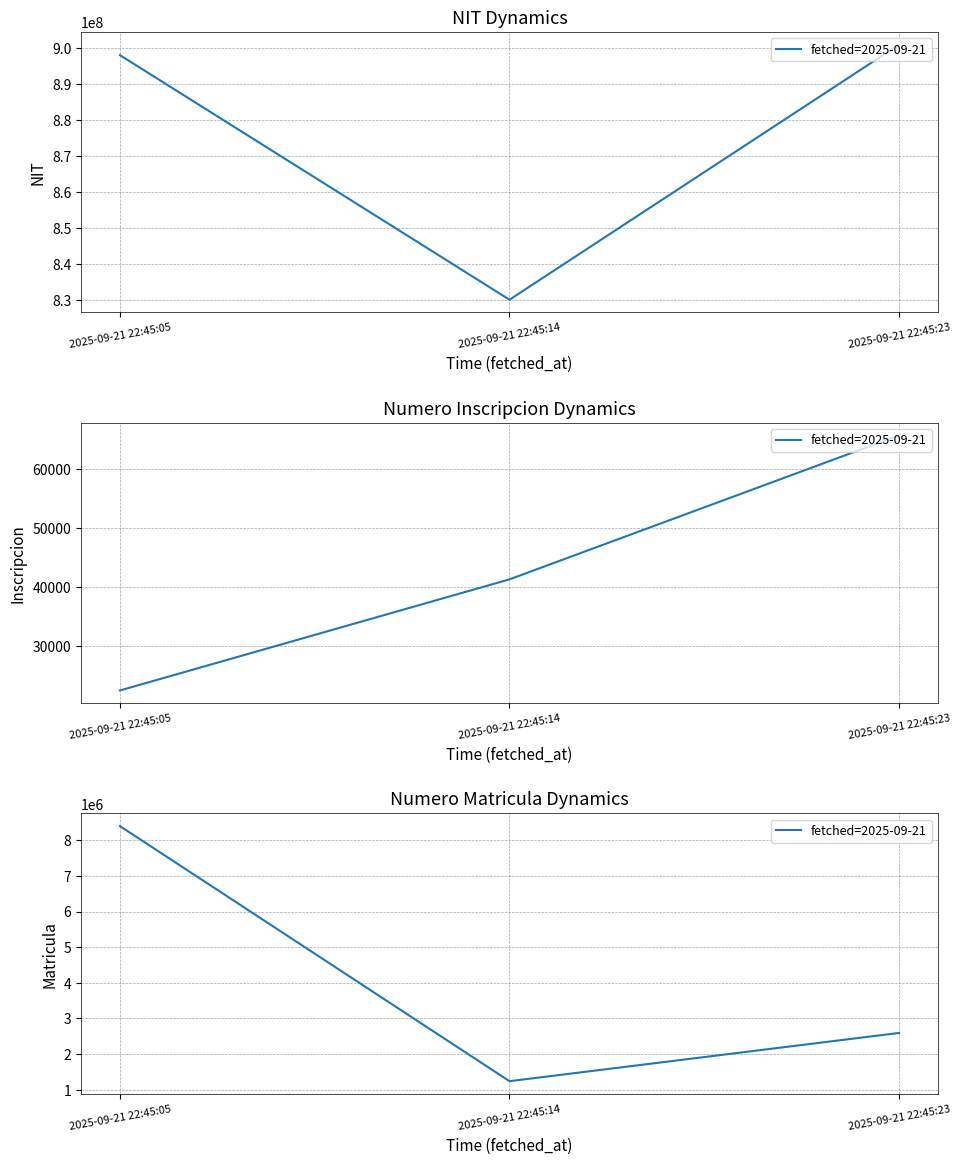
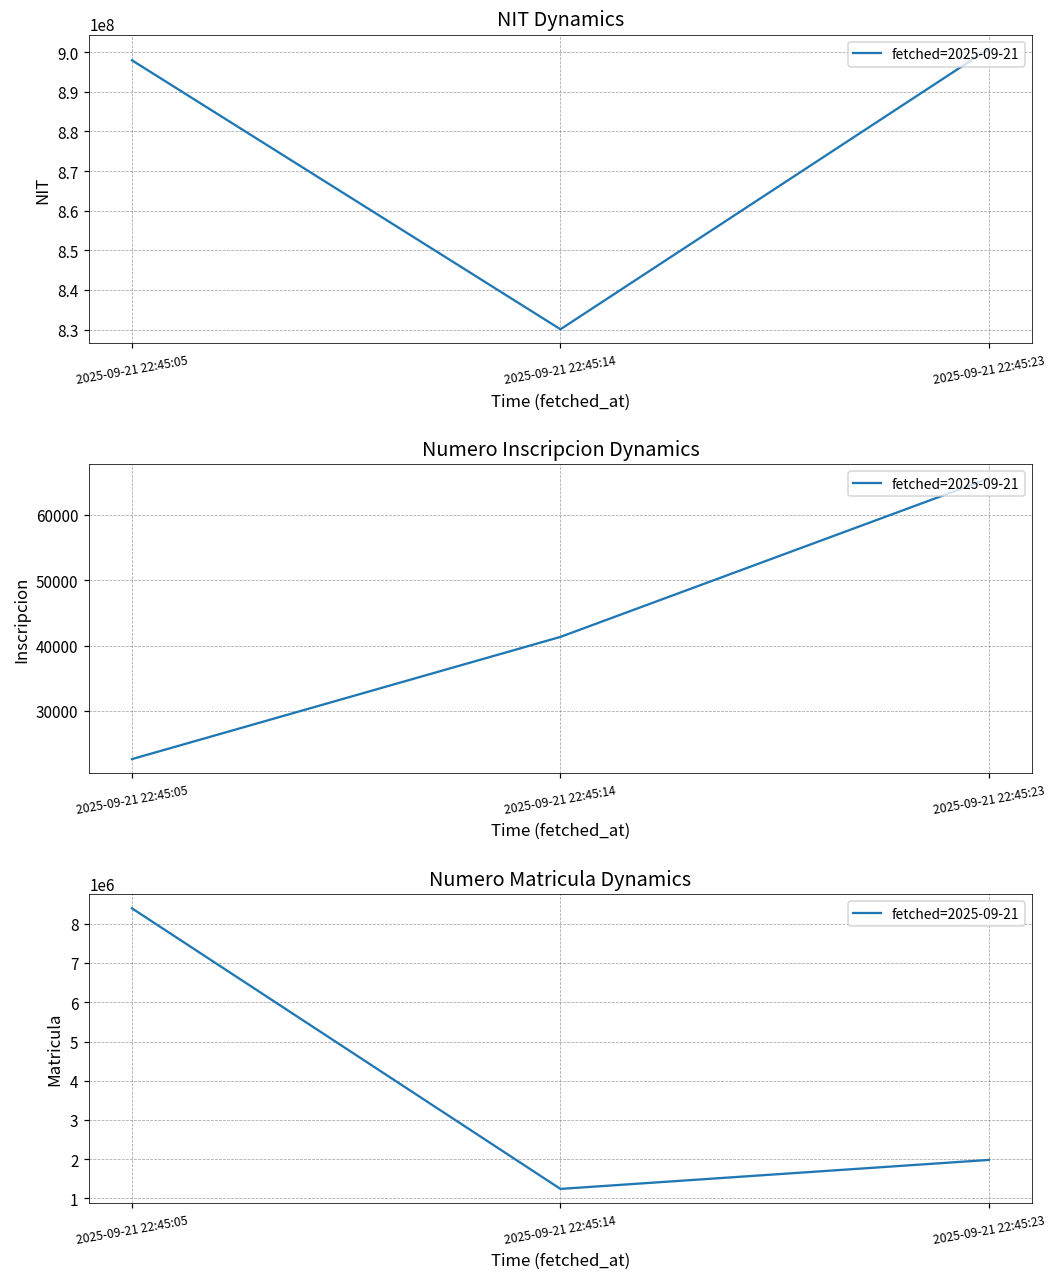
Numero Matricula Dynamics, 2025-09-21 22:45:23: 2600000 -> 2000000
